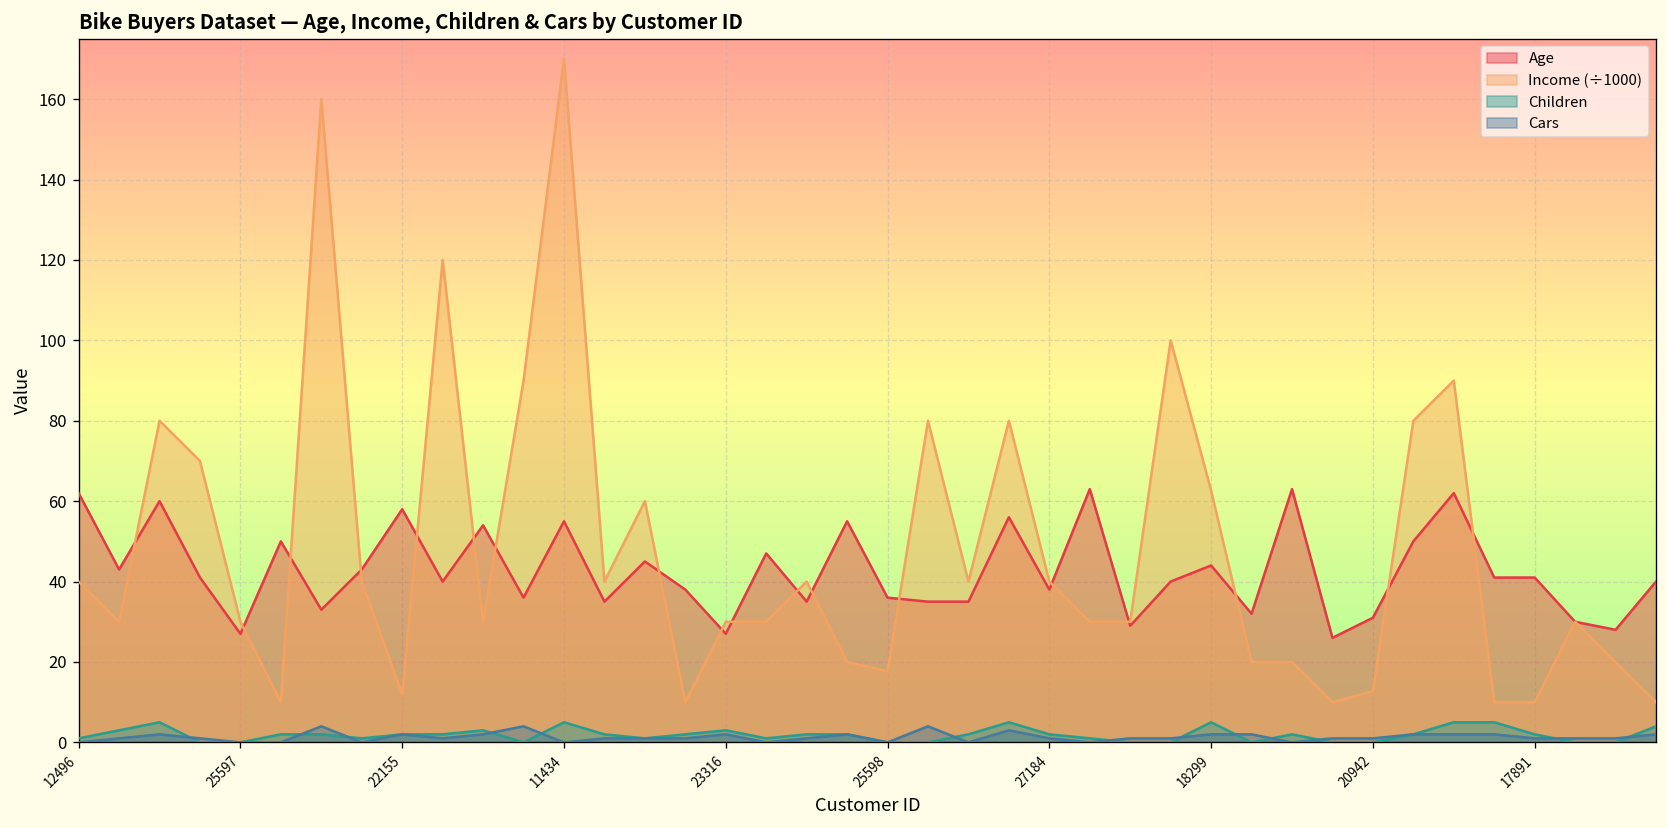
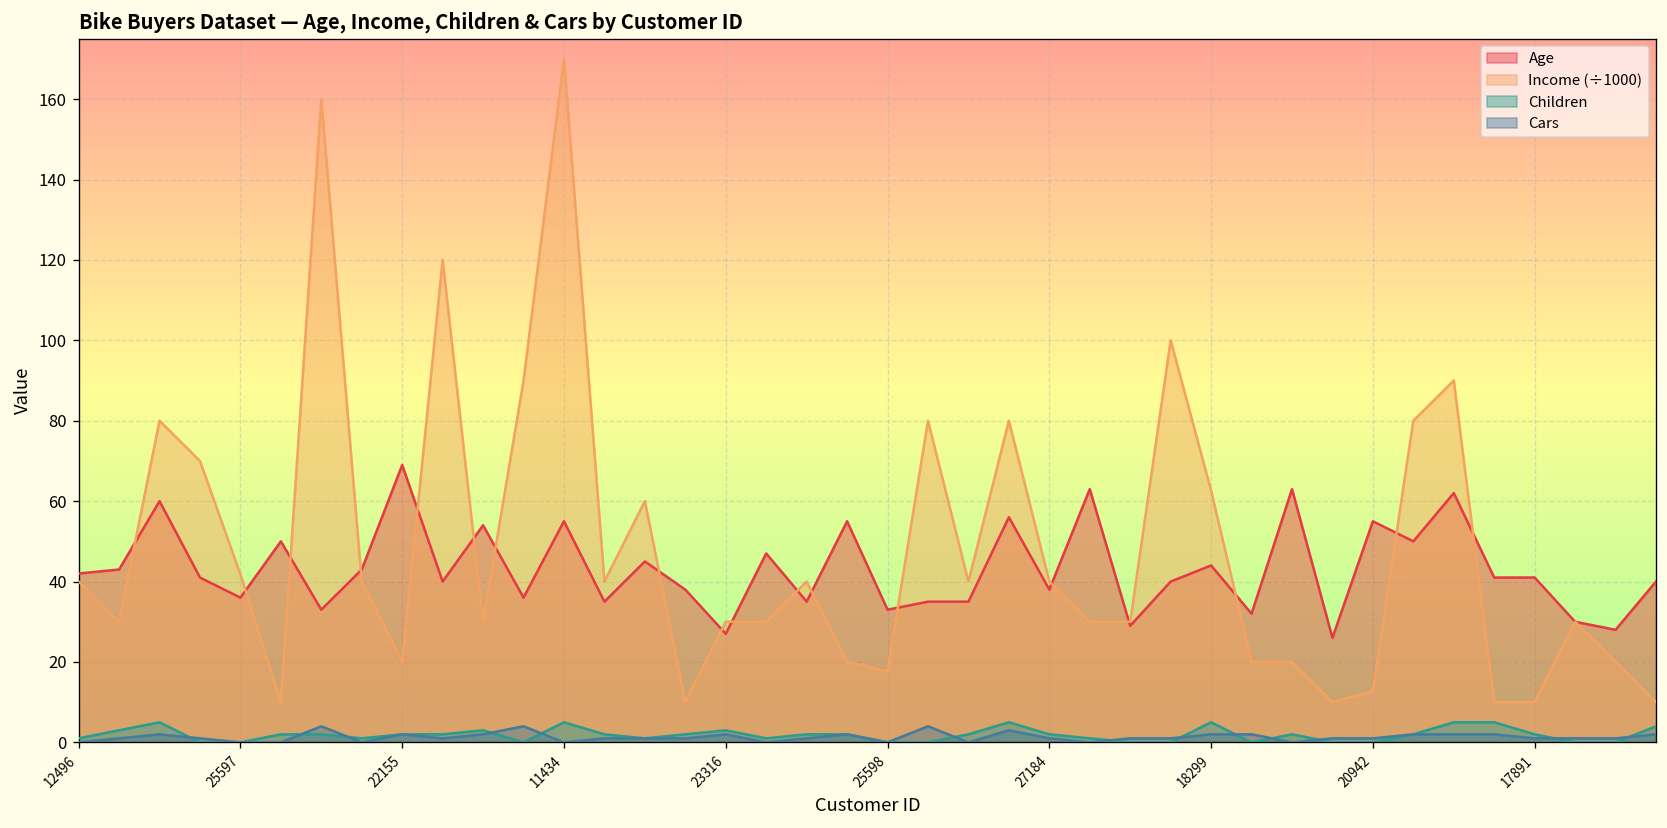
Age, 12496: 62 -> 42
Age, 25597: 27 -> 36
Income (÷1000), 25597: 30 -> 42
Age, 22155: 58 -> 69
Income (÷1000), 22155: 12 -> 20
Age, 25598: 36 -> 33
Age, 20942: 31 -> 55
